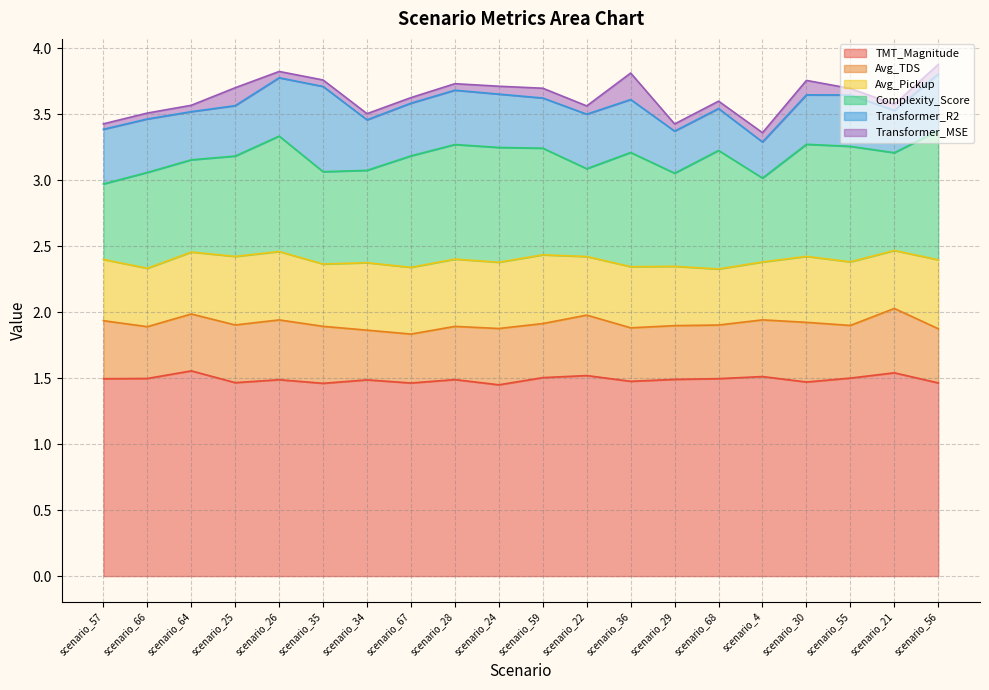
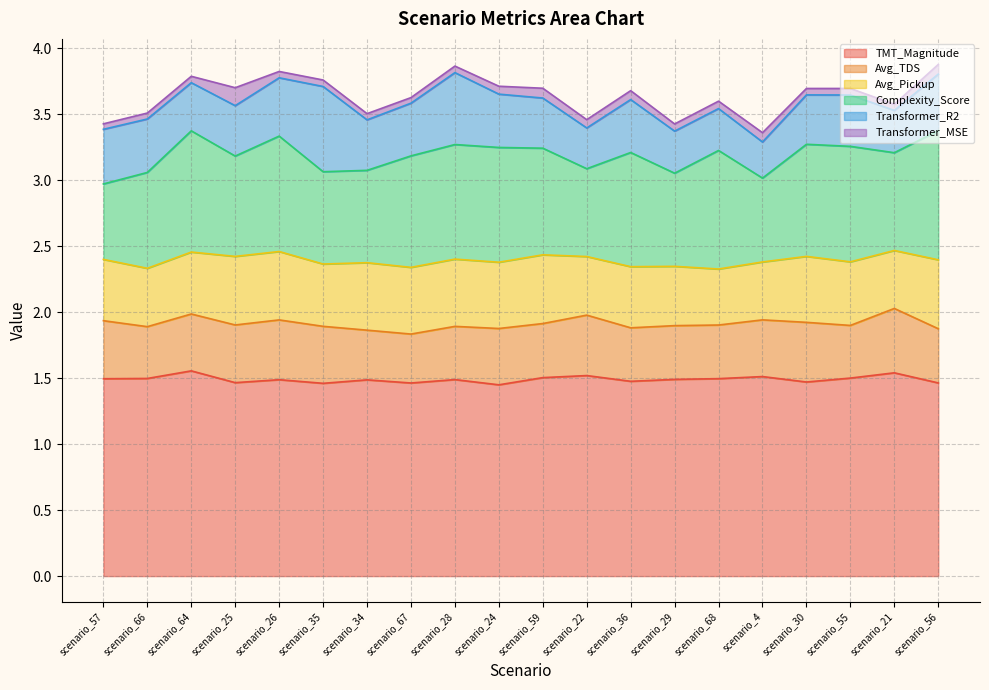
Complexity_Score, scenario_64: 0.70 -> 0.92
Transformer_R2, scenario_28: 0.41 -> 0.54
Transformer_R2, scenario_22: 0.41 -> 0.31
Transformer_MSE, scenario_36: 0.20 -> 0.07
Transformer_MSE, scenario_30: 0.11 -> 0.05
